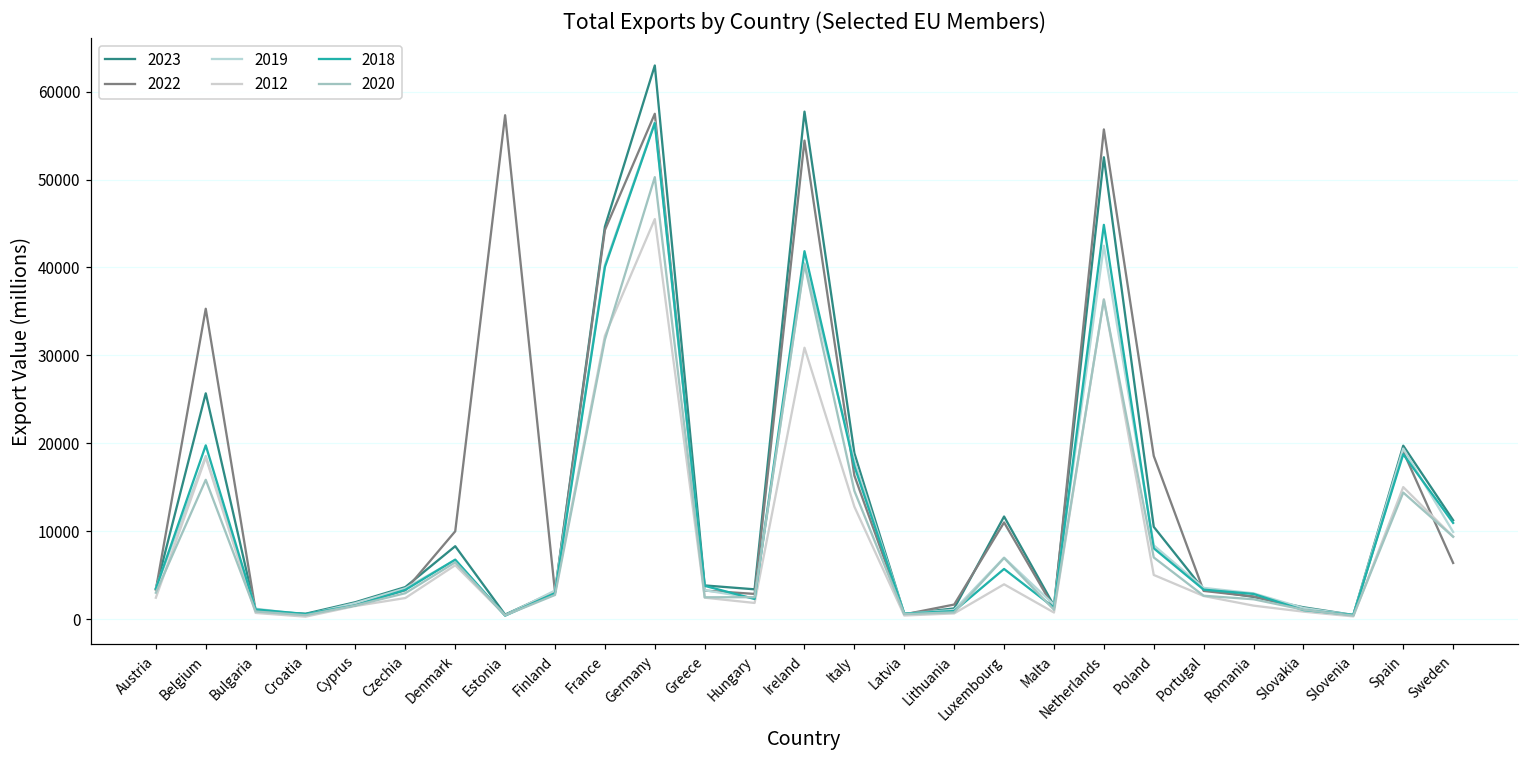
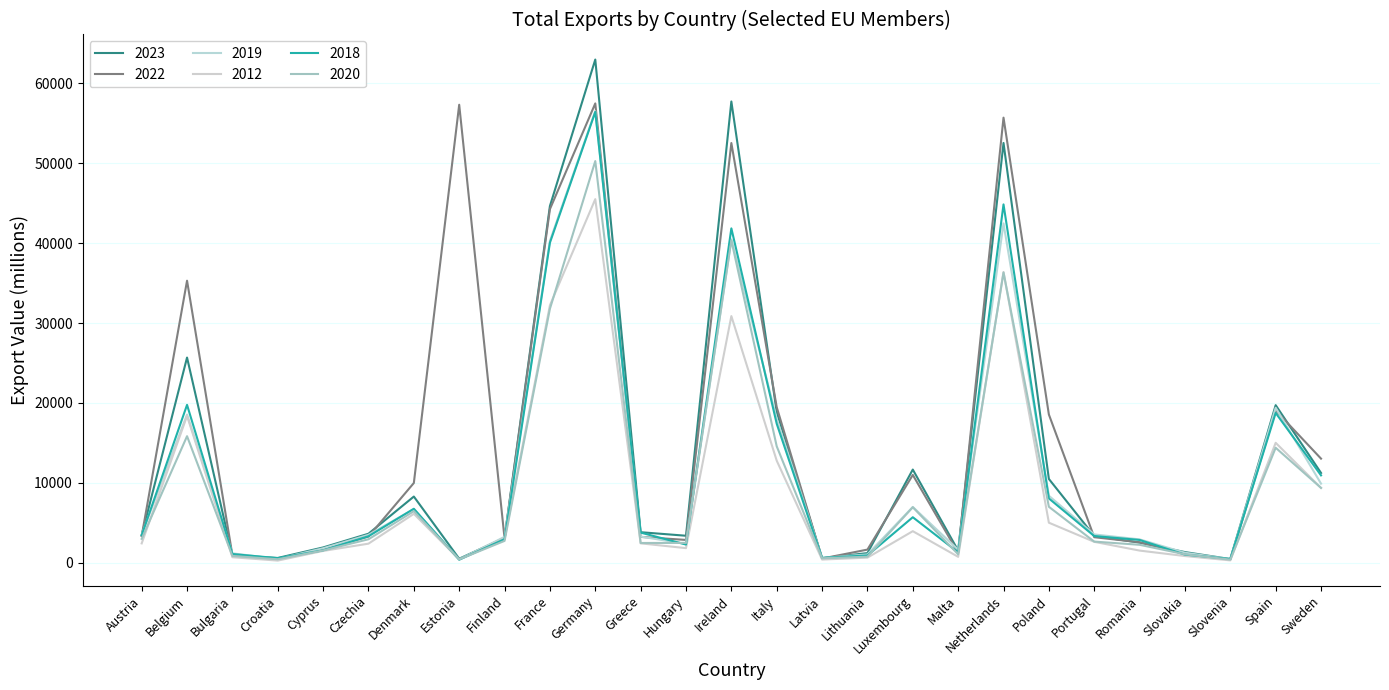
2022, Ireland: 54000 -> 53000
2022, Italy: 16000 -> 19000
2022, Sweden: 6000 -> 13000
